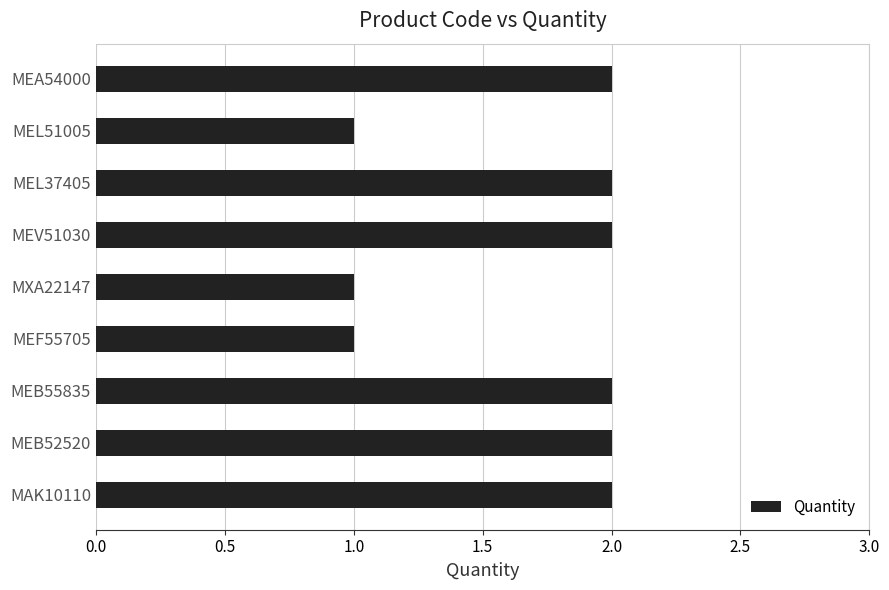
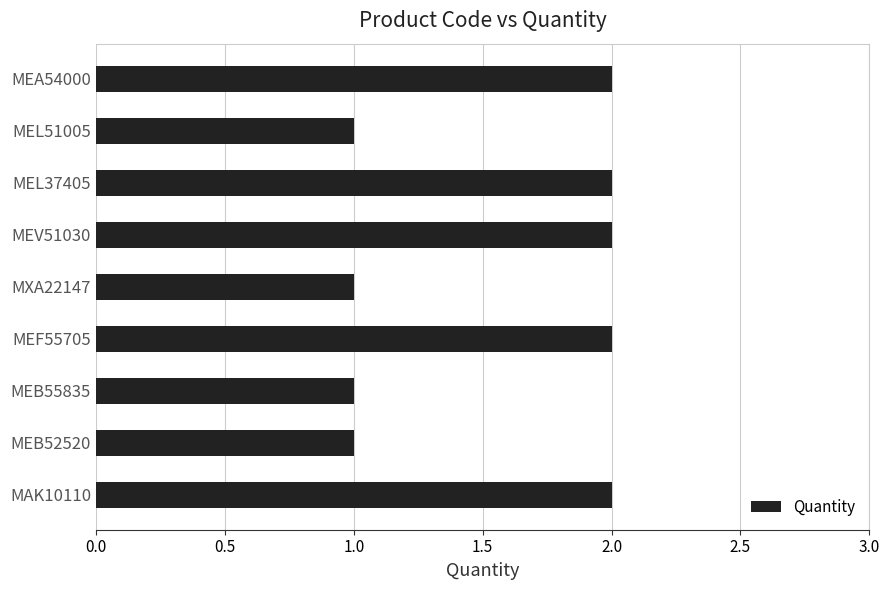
MEF55705: 1 -> 2
MEB55835: 2 -> 1
MEB52520: 2 -> 1
